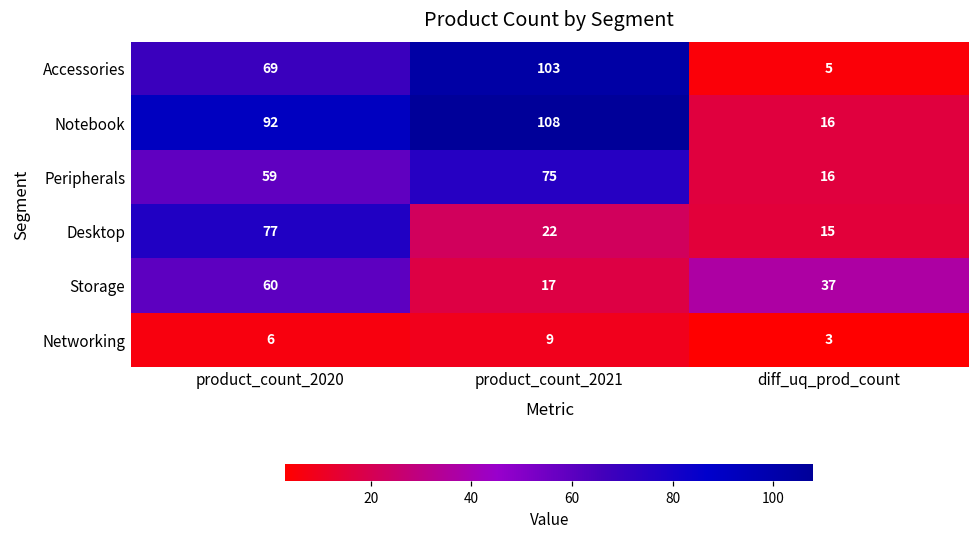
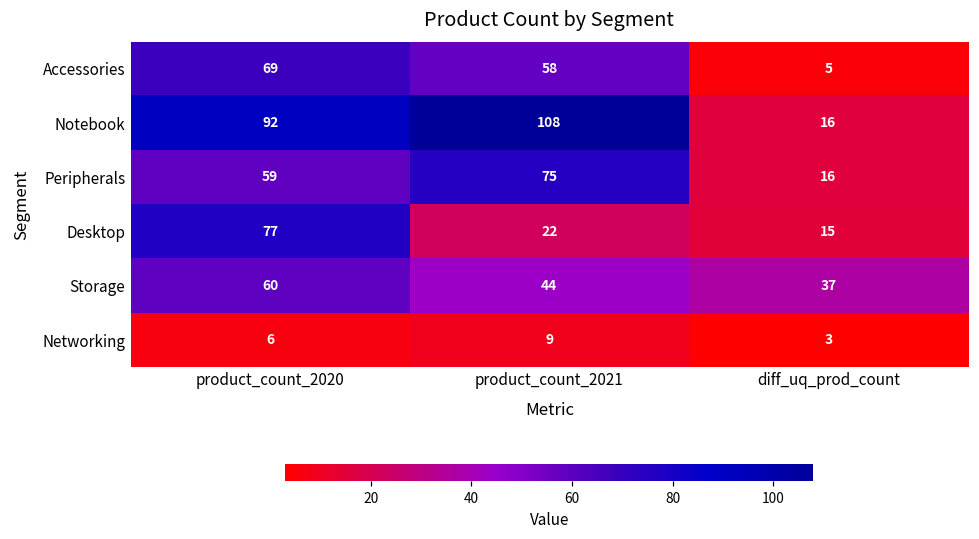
Accessories, product_count_2021: 103 -> 58
Storage, product_count_2021: 17 -> 44
